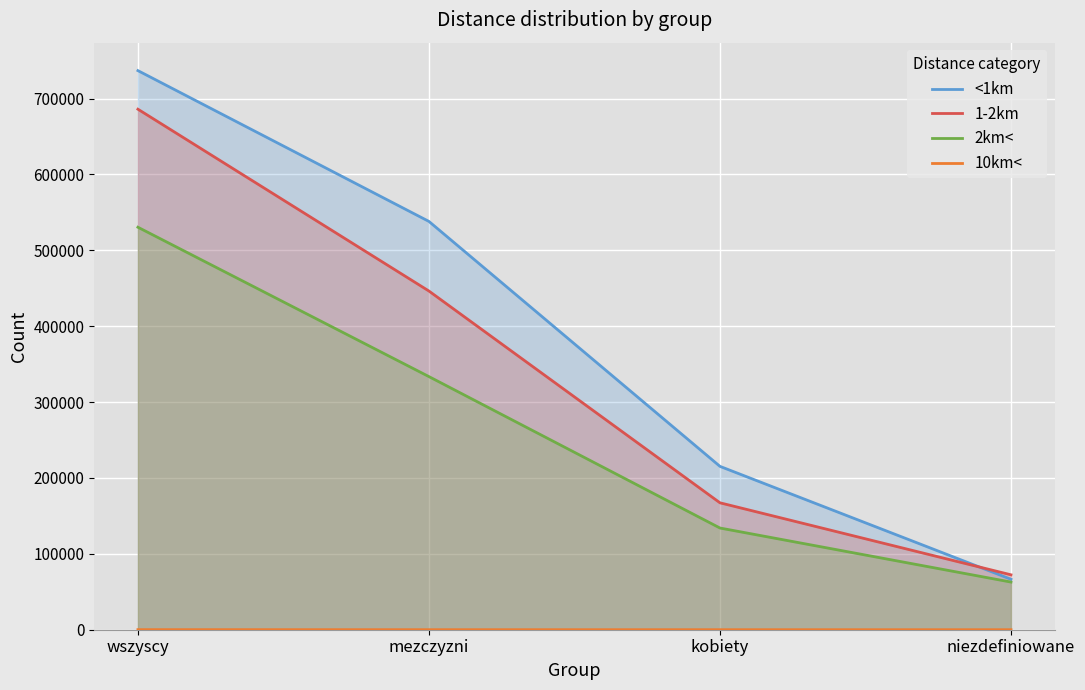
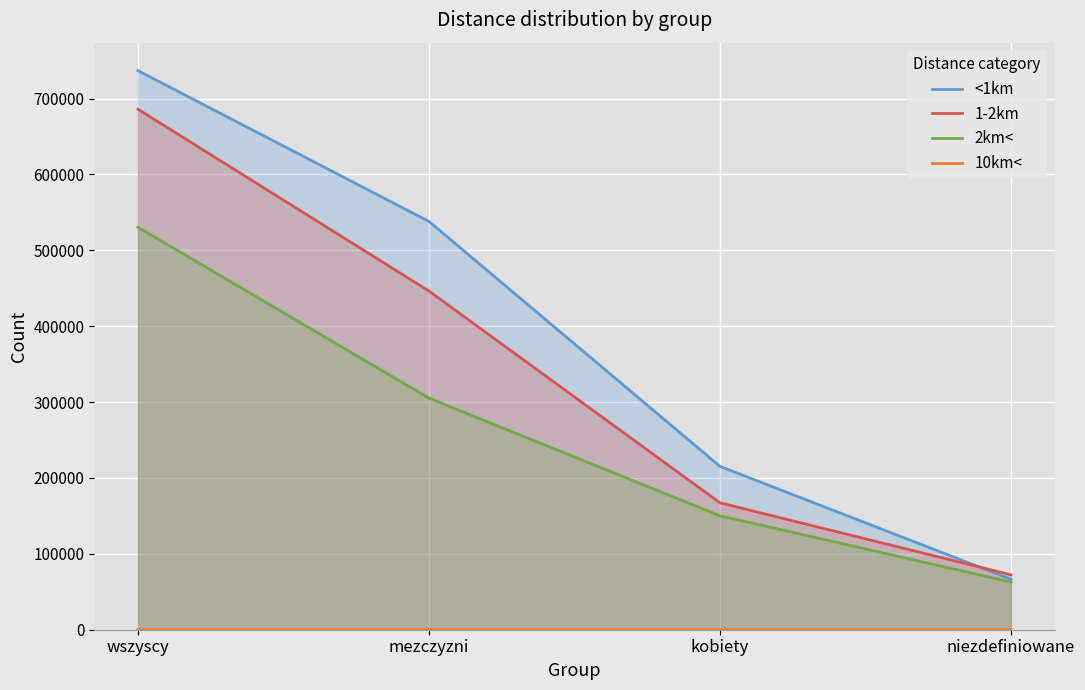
2km<, mezczyzni: 330000 -> 310000
2km<, kobiety: 130000 -> 150000
